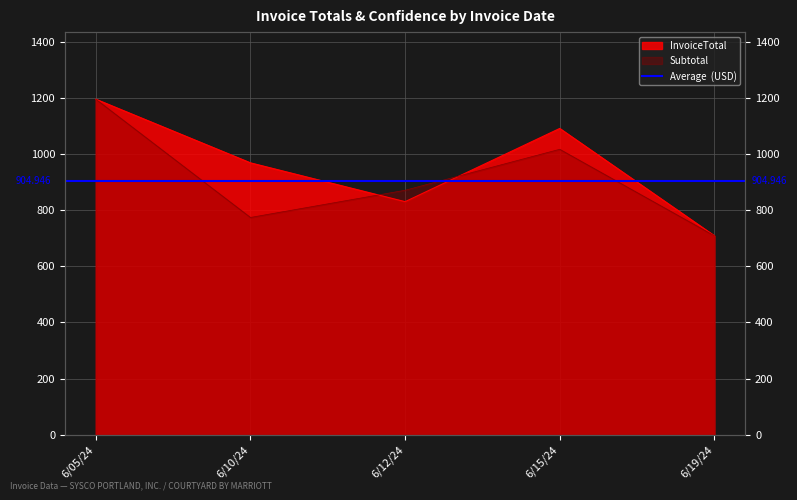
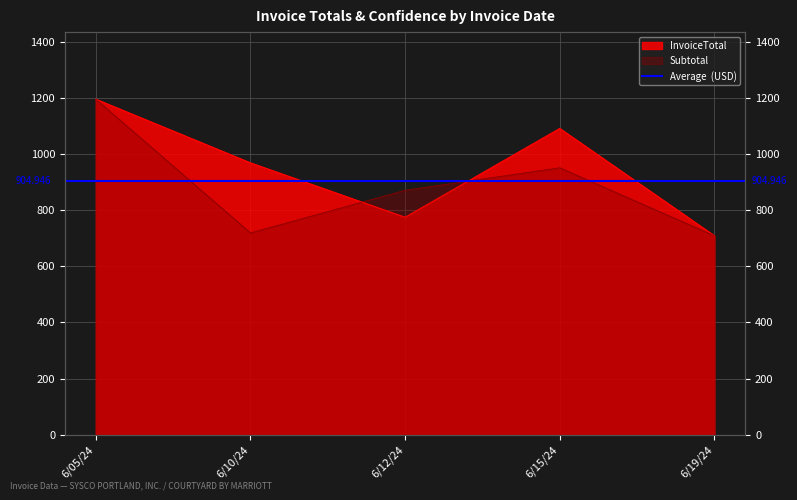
Subtotal, 6/10/24: 770 -> 720
InvoiceTotal, 6/12/24: 830 -> 770
Subtotal, 6/15/24: 1020 -> 950
